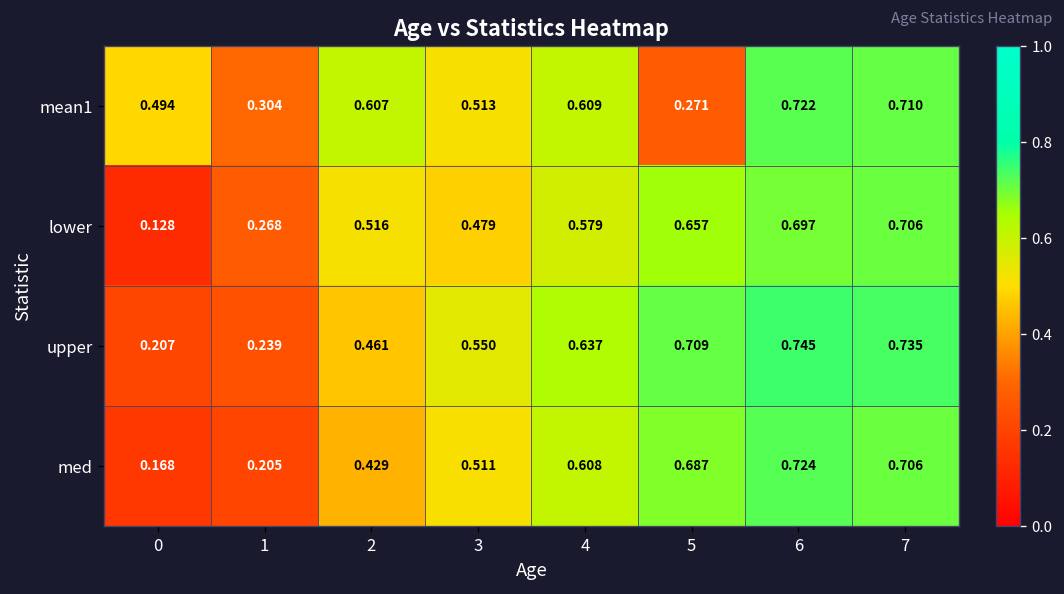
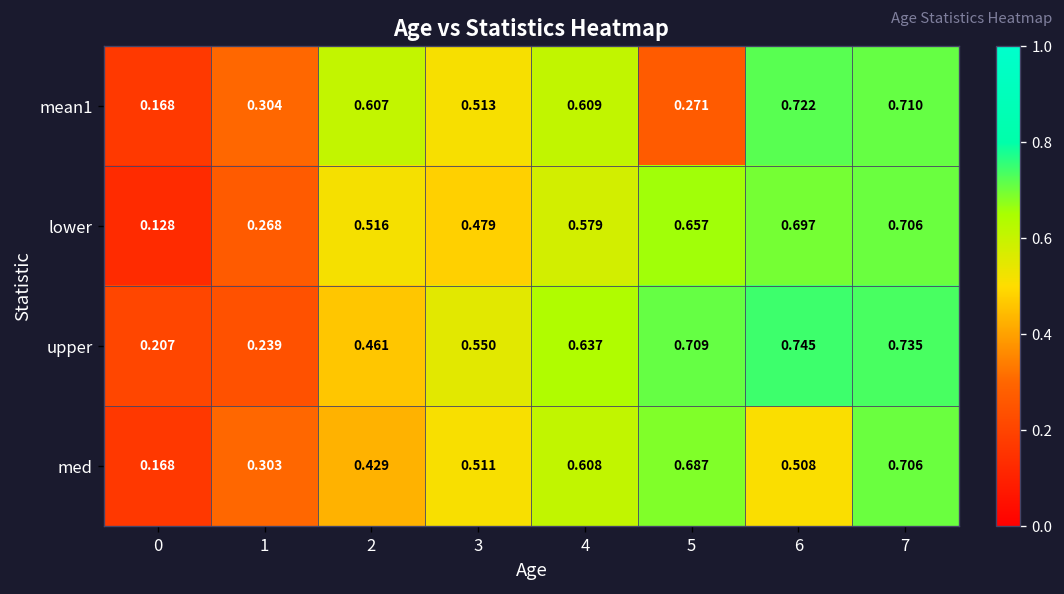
mean1, 0: 0.494 -> 0.168
med, 1: 0.205 -> 0.303
med, 6: 0.724 -> 0.508
